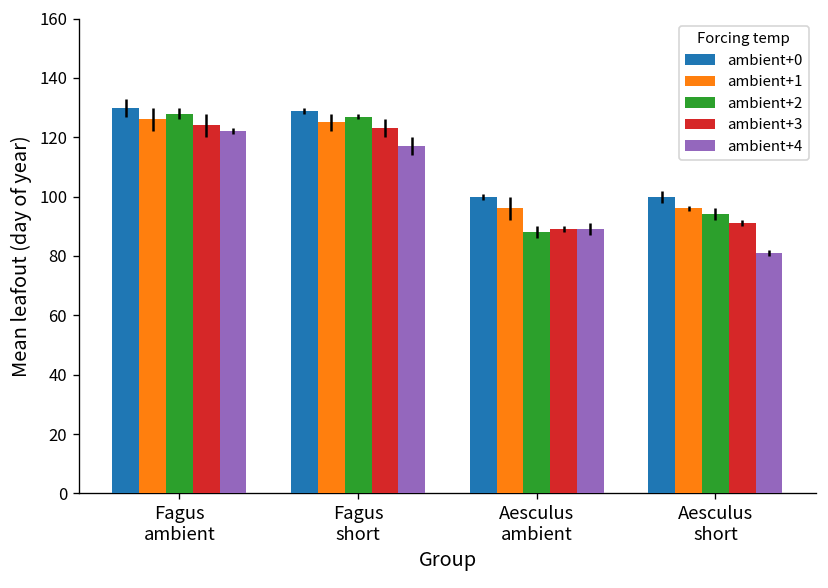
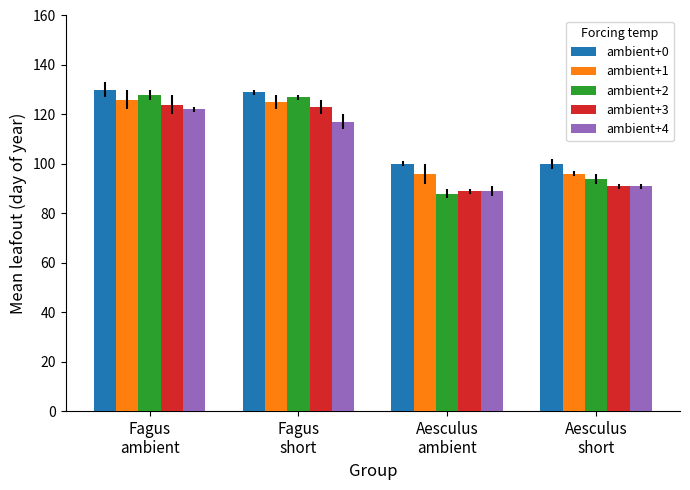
ambient+4, Aesculus short: 81 -> 91
